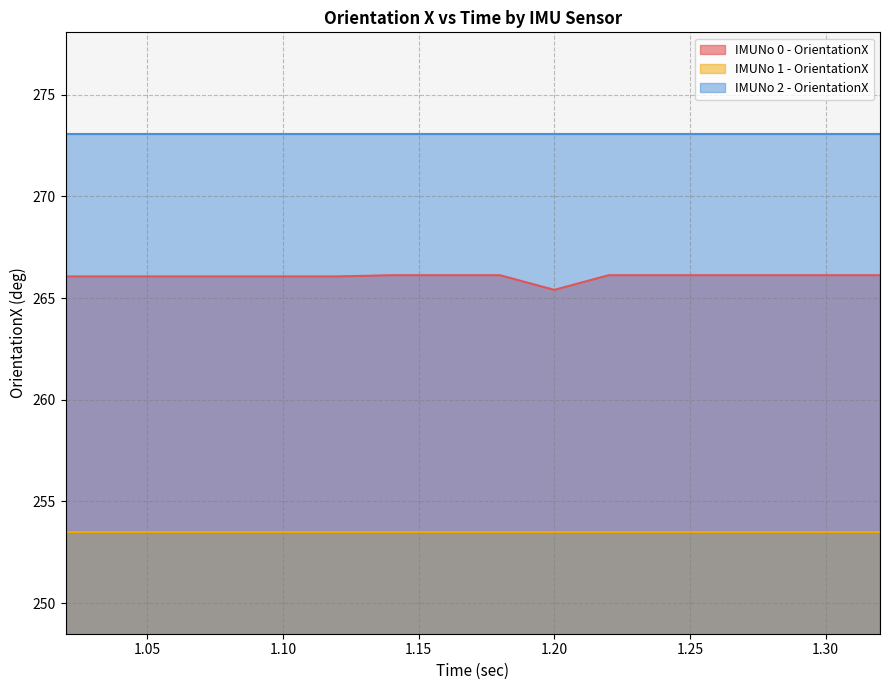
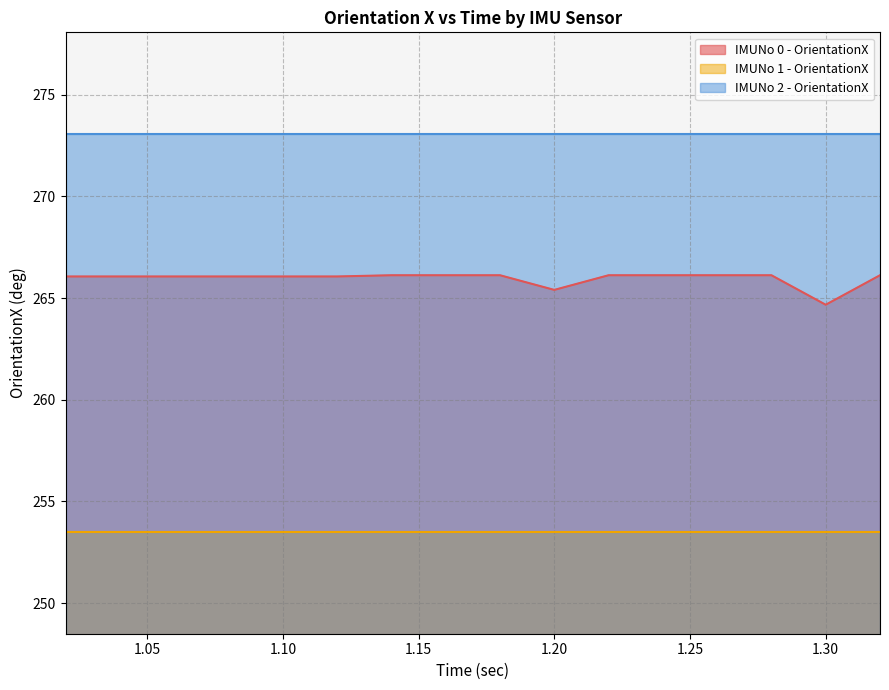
IMUNo 0 - OrientationX, 1.30: 266.1 -> 264.7
